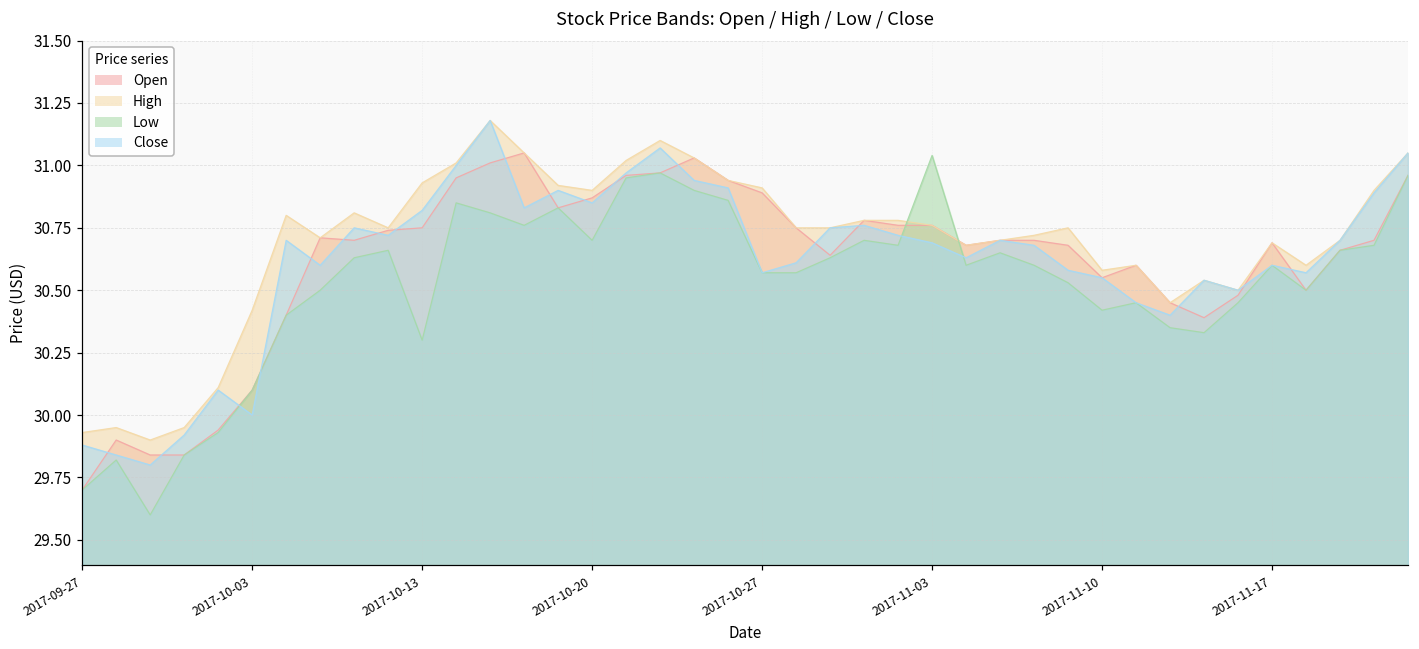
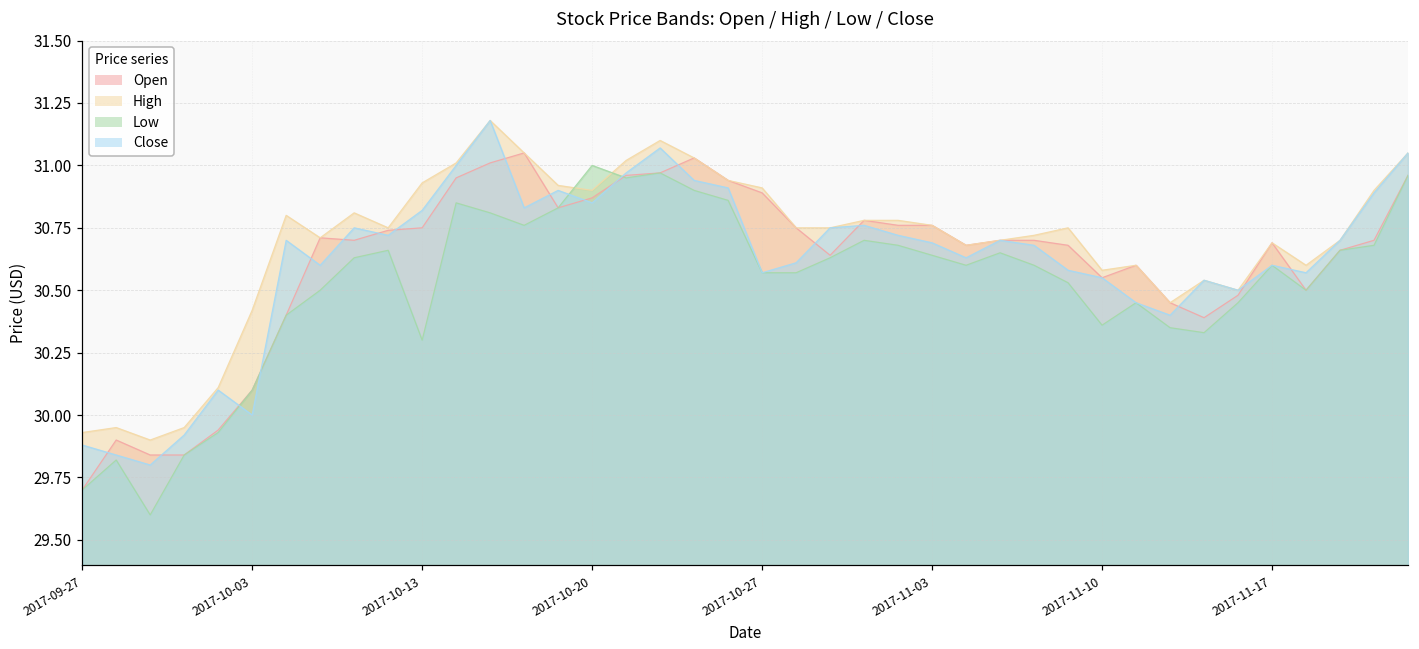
Low, 2017-10-20: 30.7 -> 31.0
Low, 2017-11-03: 31.04 -> 30.64
Low, 2017-11-10: 30.42 -> 30.36
